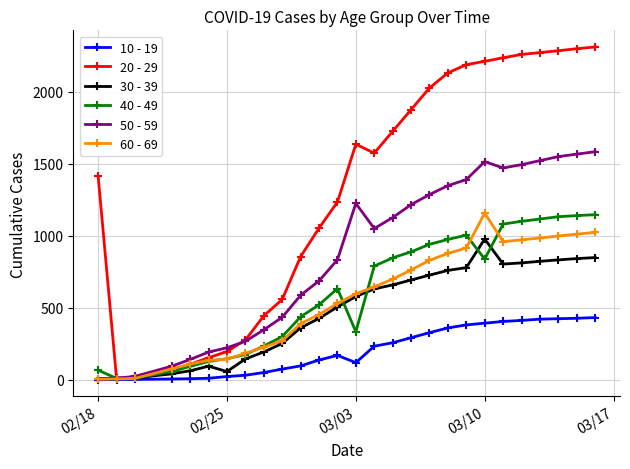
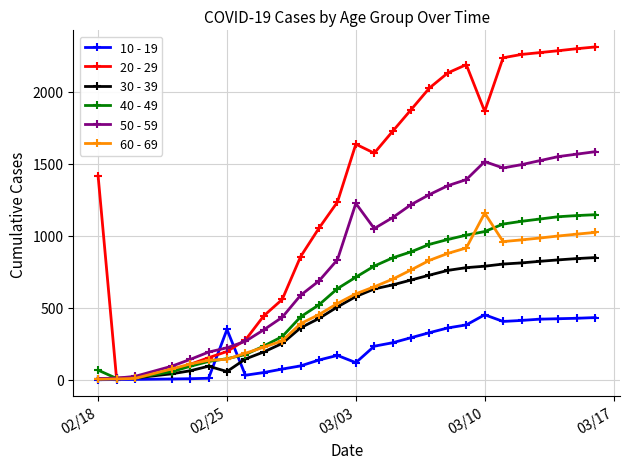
10 - 19, 02/25: 20 -> 350
40 - 49, 03/03: 330 -> 710
10 - 19, 03/10: 390 -> 450
20 - 29, 03/10: 2210 -> 1870
30 - 39, 03/10: 980 -> 790
40 - 49, 03/10: 840 -> 1030
